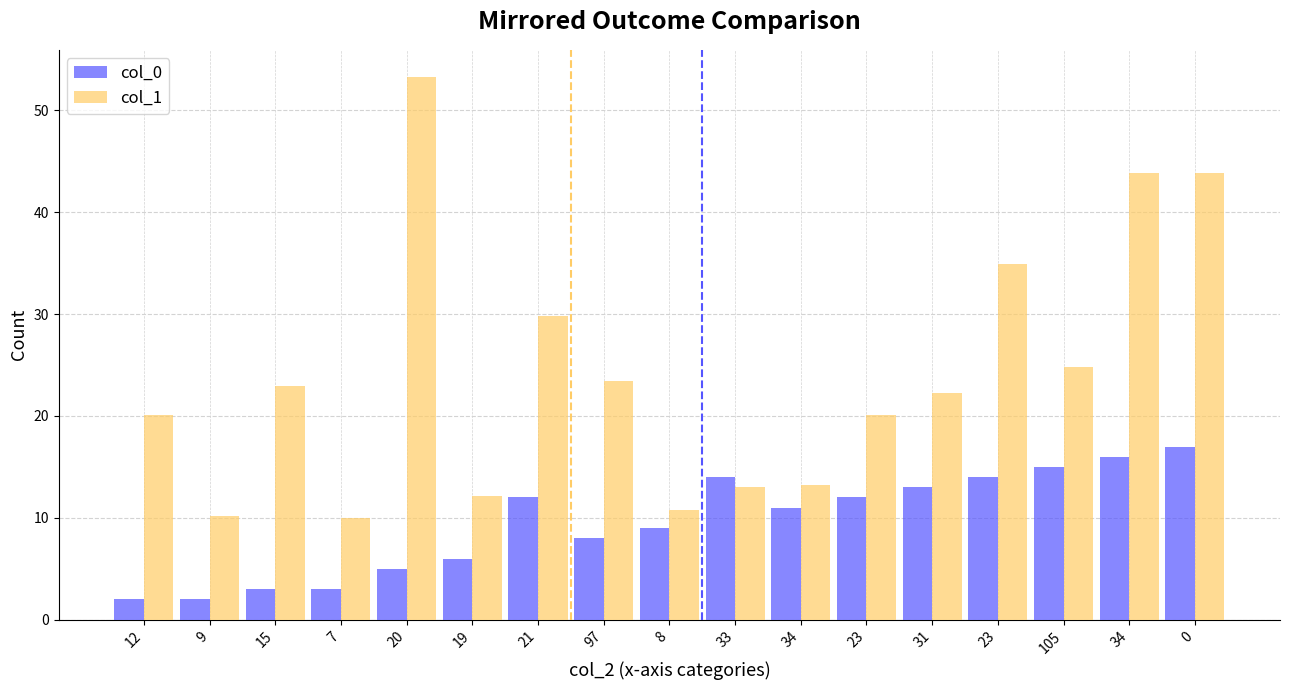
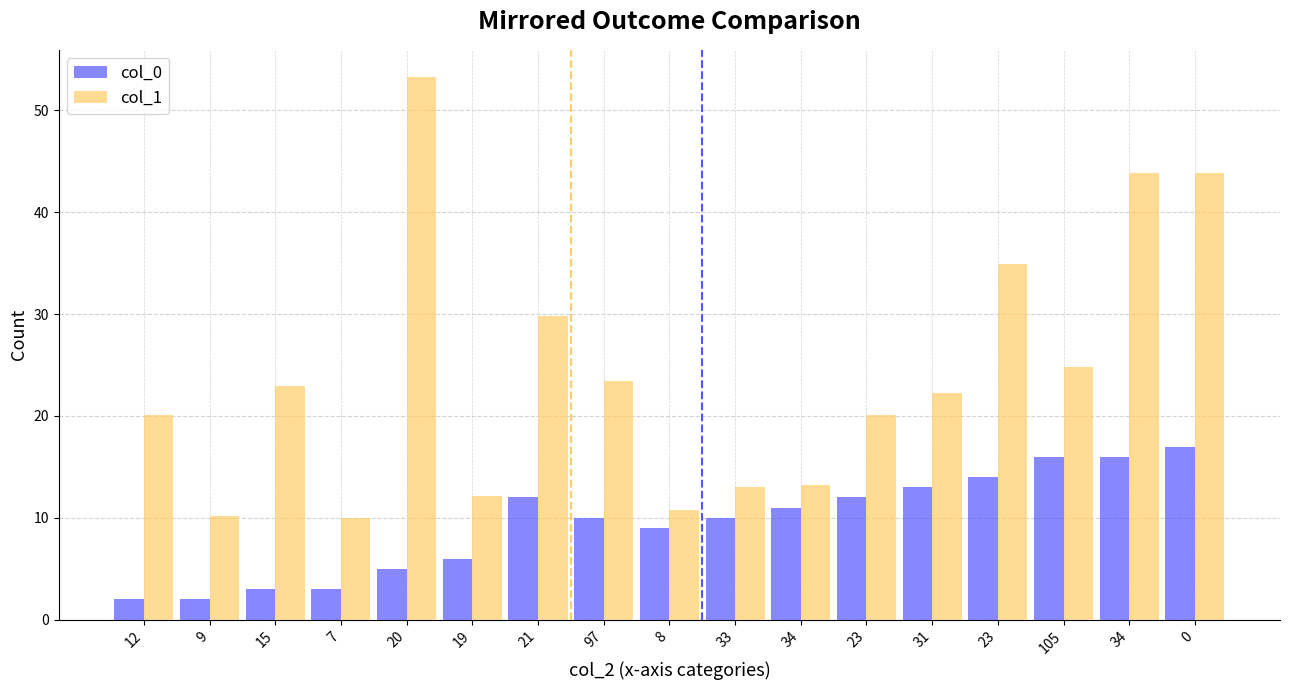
col_0, 97: 8 -> 10
col_0, 33: 14 -> 10
col_0, 105: 15 -> 16
